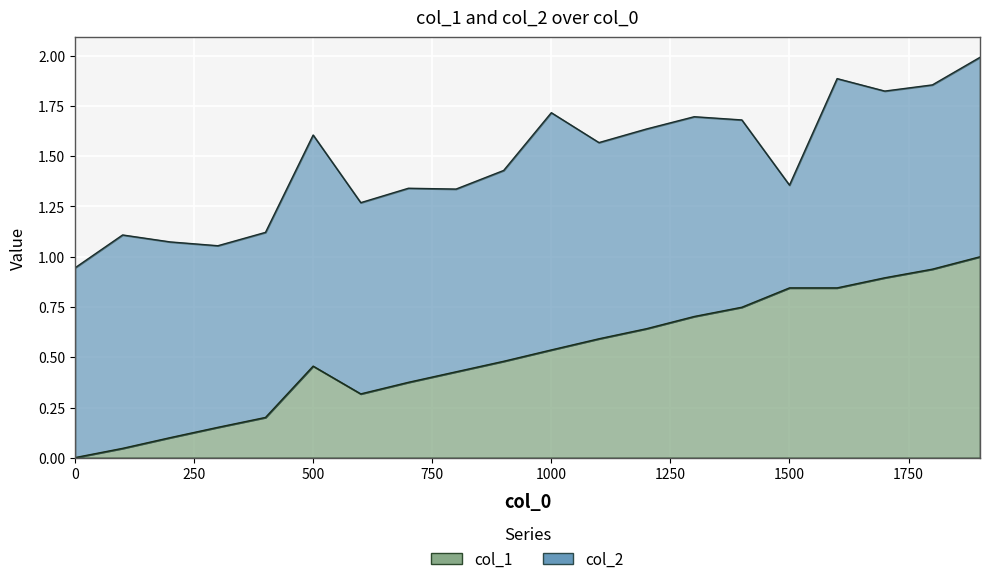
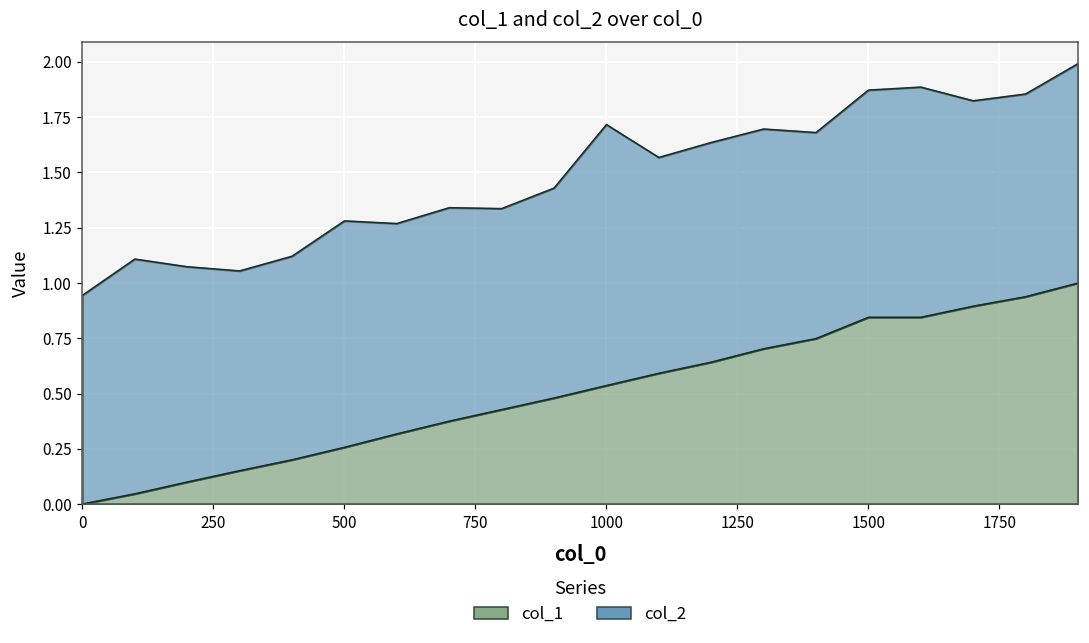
col_1, 500: 0.46 -> 0.26
col_2, 500: 1.15 -> 1.02
col_2, 1500: 0.51 -> 1.03
